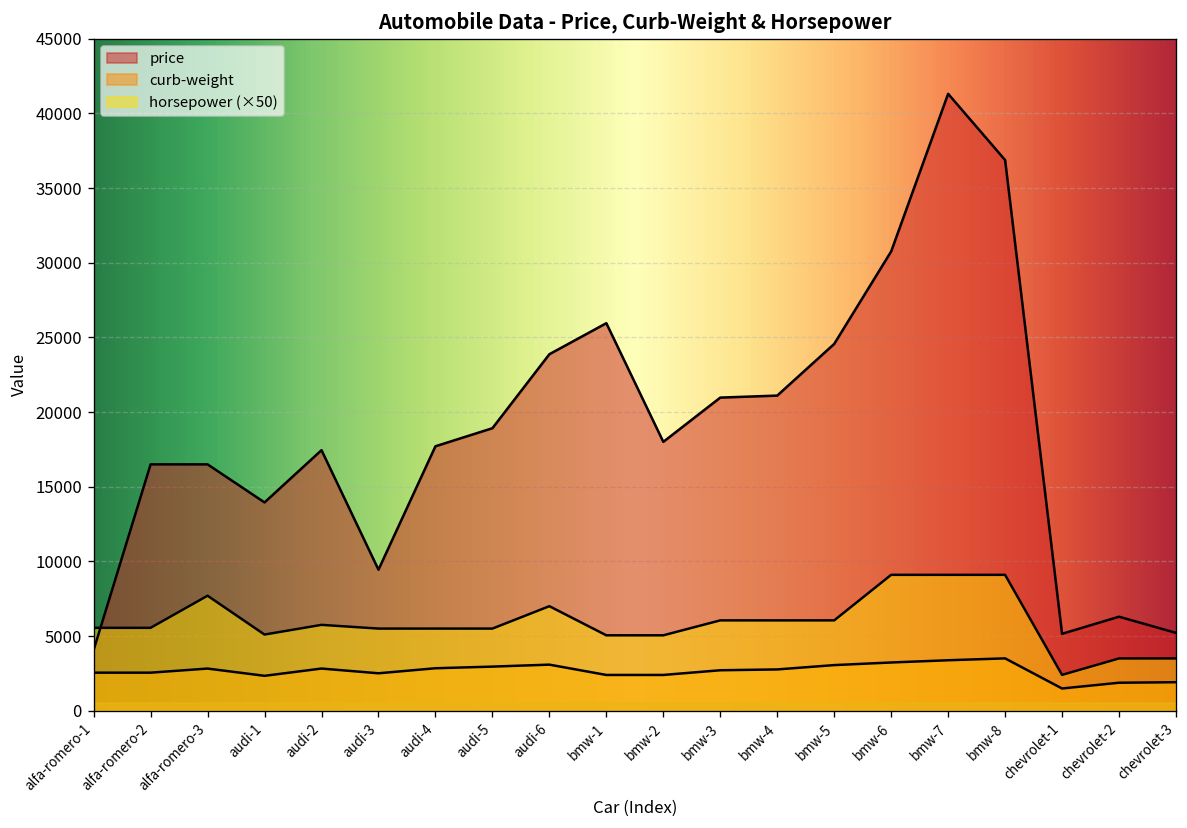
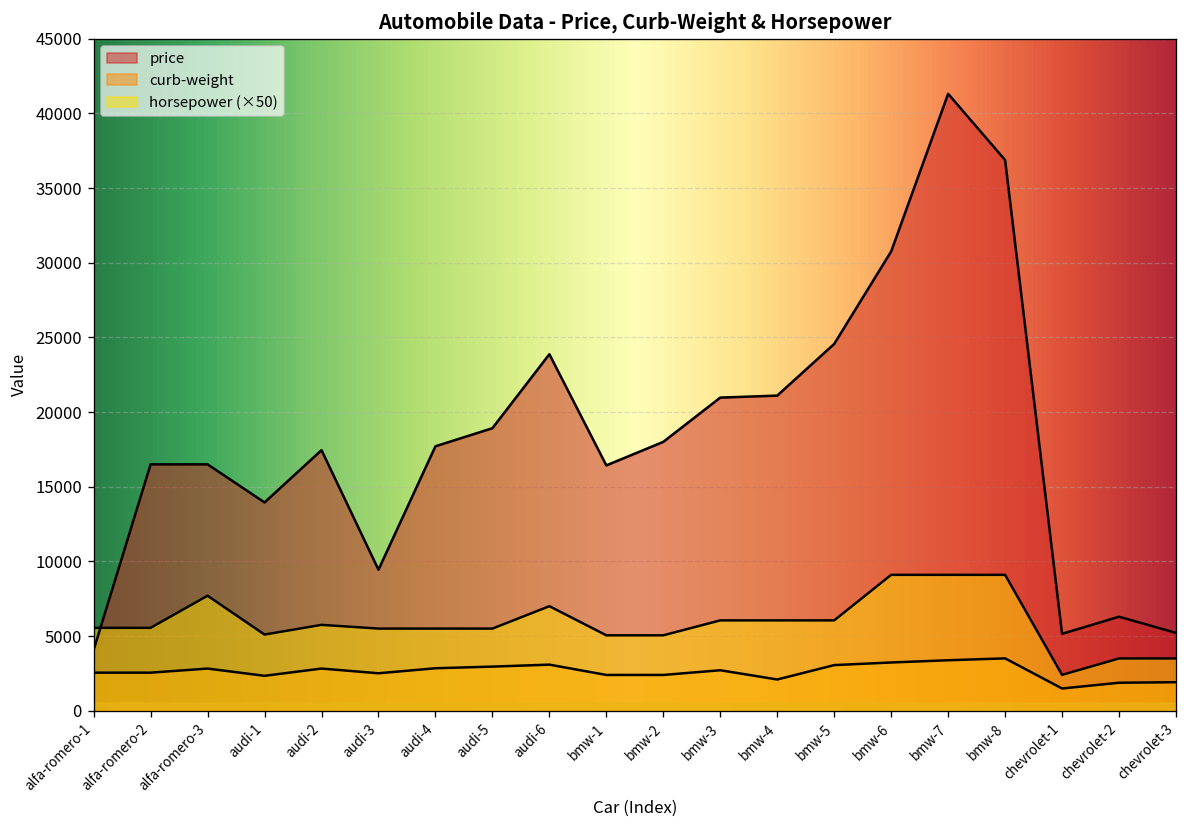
price, bmw-1: 26000 -> 16400
curb-weight, bmw-4: 2800 -> 2100
